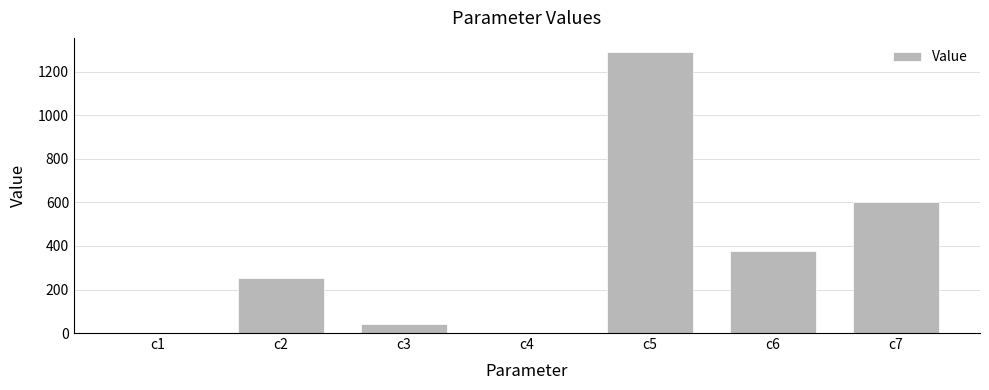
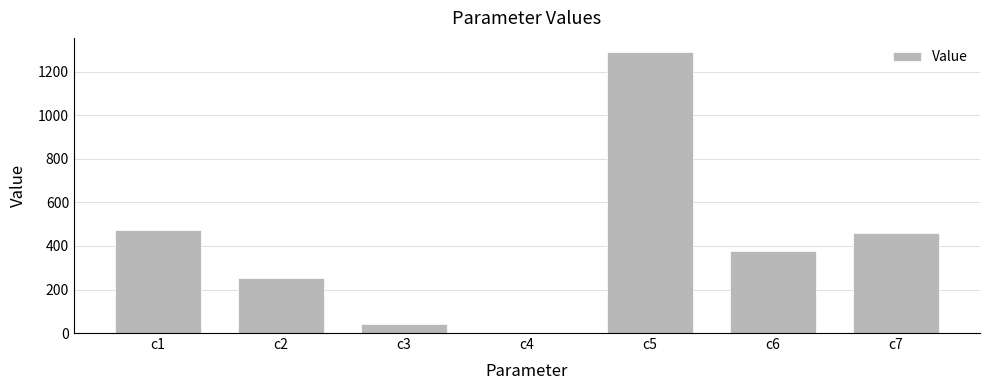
c1: 0 -> 470
c7: 600 -> 460
